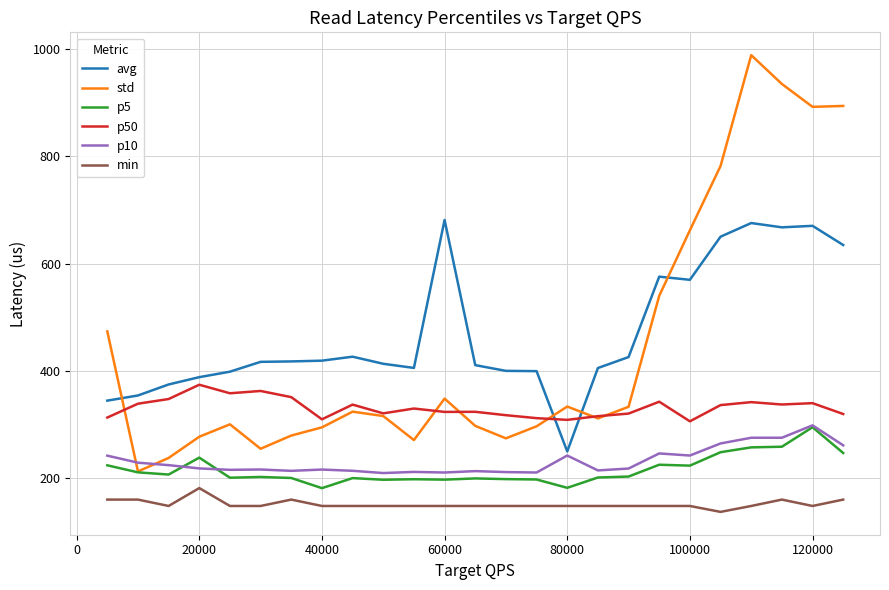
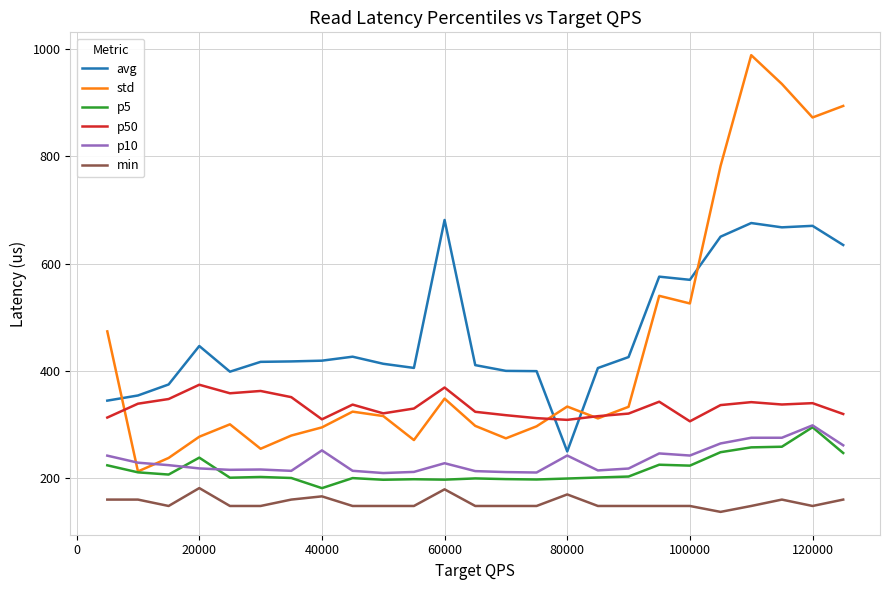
avg, 20000: 390 -> 450
p10, 40000: 220 -> 250
min, 40000: 150 -> 170
p50, 60000: 320 -> 370
p10, 60000: 210 -> 230
min, 60000: 150 -> 180
p5, 80000: 180 -> 200
min, 80000: 150 -> 170
std, 100000: 660 -> 530
std, 120000: 890 -> 870
